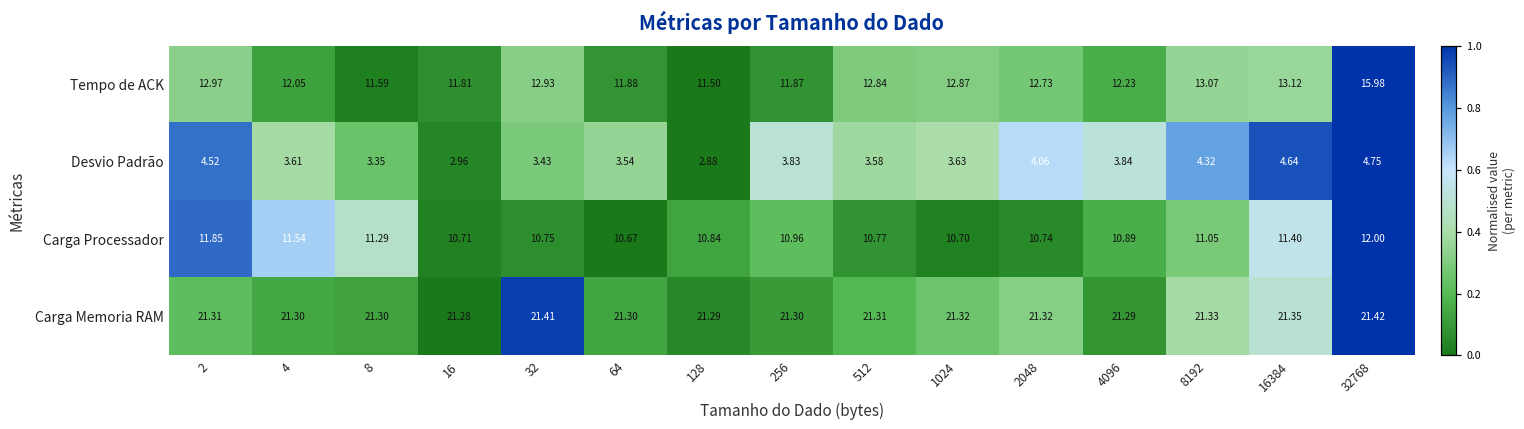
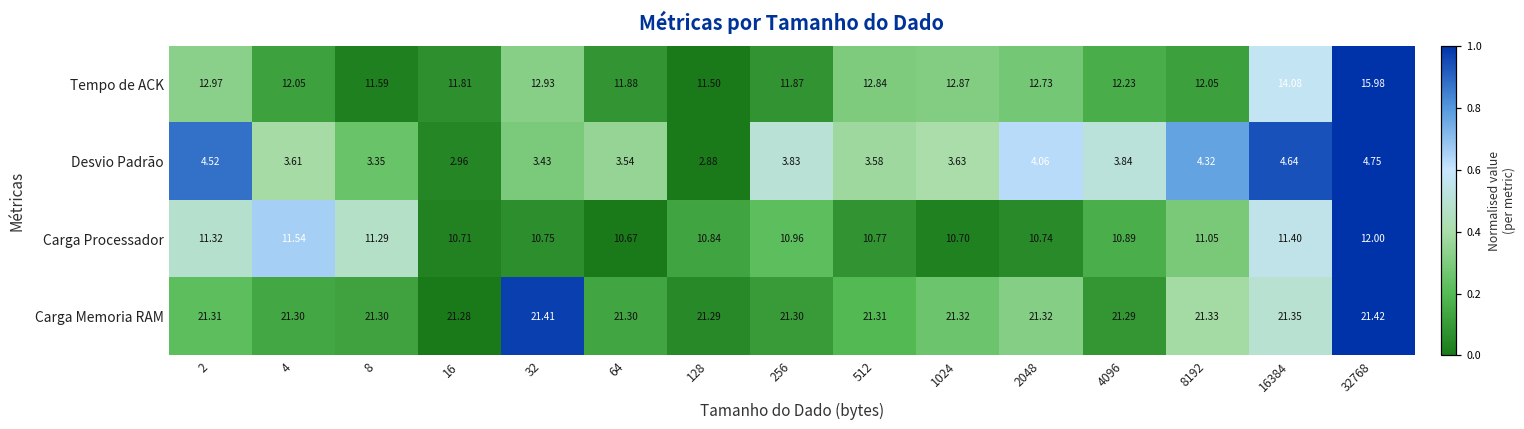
Tempo de ACK, 8192: 13.07 -> 12.05
Tempo de ACK, 16384: 13.12 -> 14.08
Carga Processador, 2: 11.85 -> 11.32
